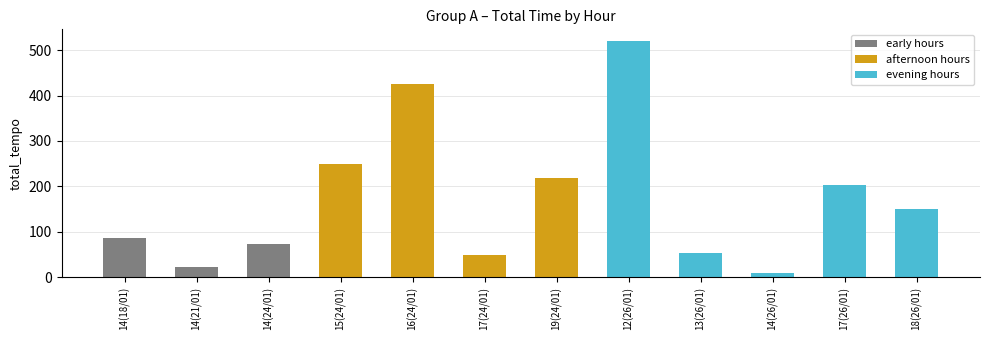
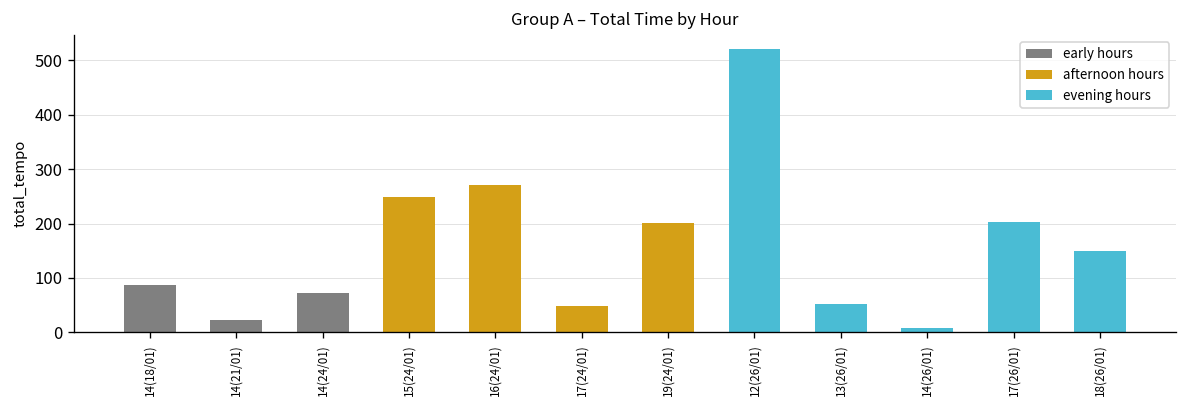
16(24/01): 430 -> 270
19(24/01): 220 -> 200
